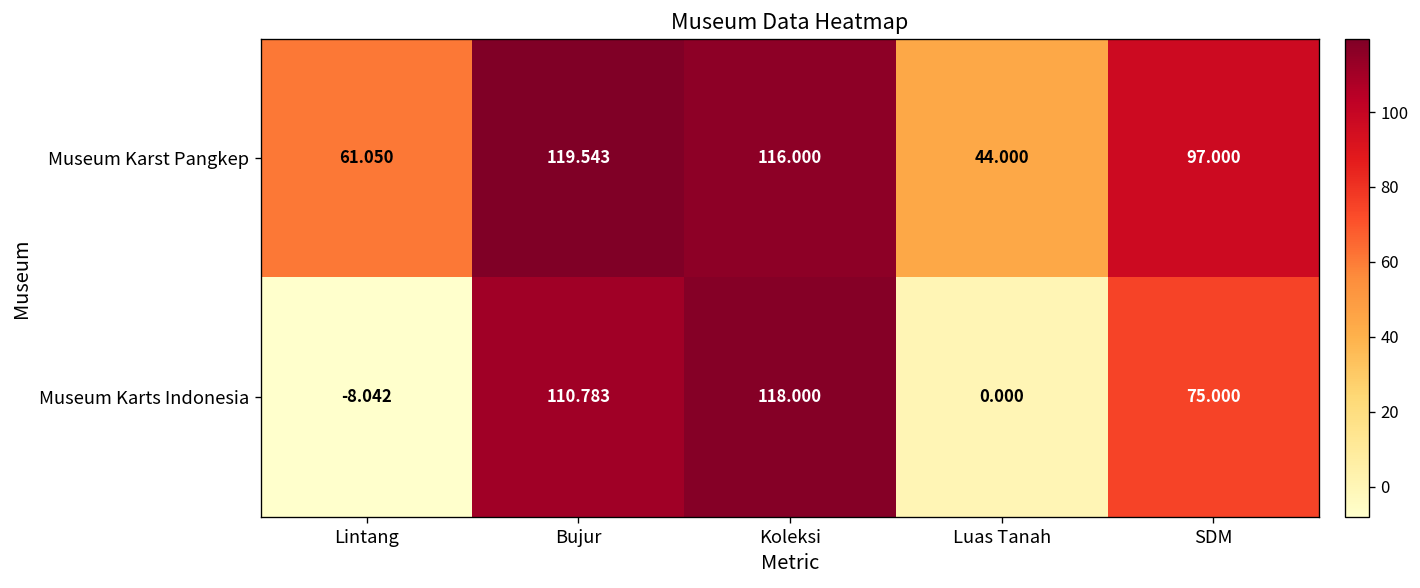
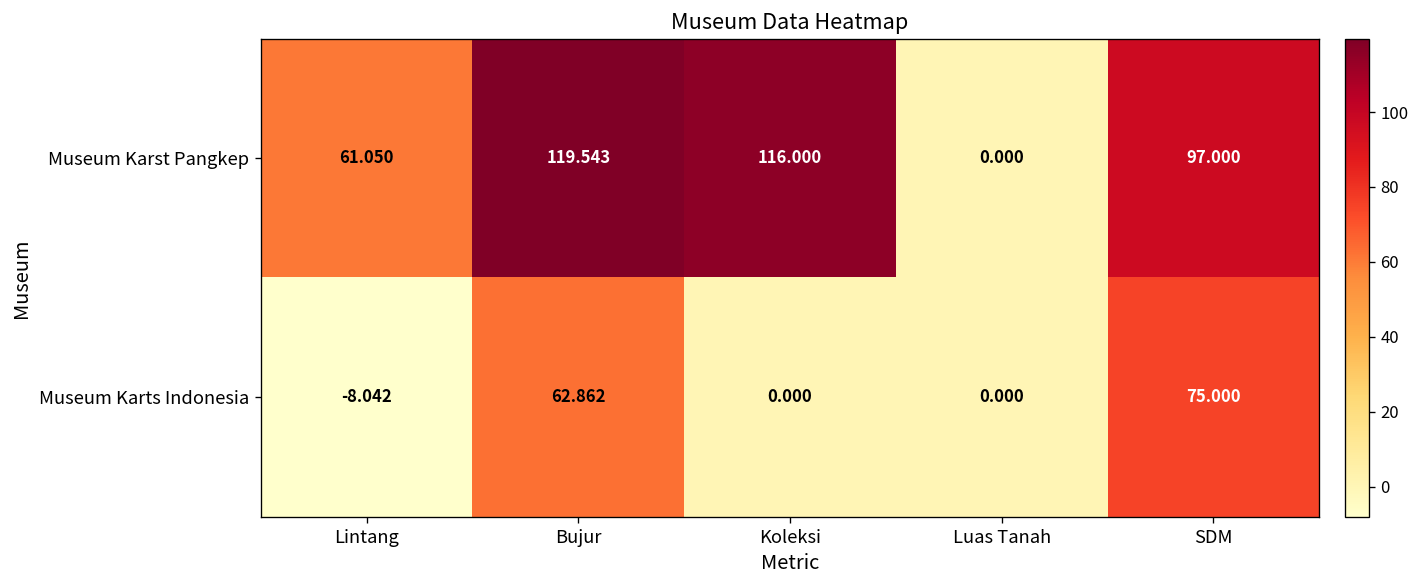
Museum Karst Pangkep, Luas Tanah: 44.000 -> 0.000
Museum Karts Indonesia, Bujur: 110.783 -> 62.862
Museum Karts Indonesia, Koleksi: 118.000 -> 0.000
